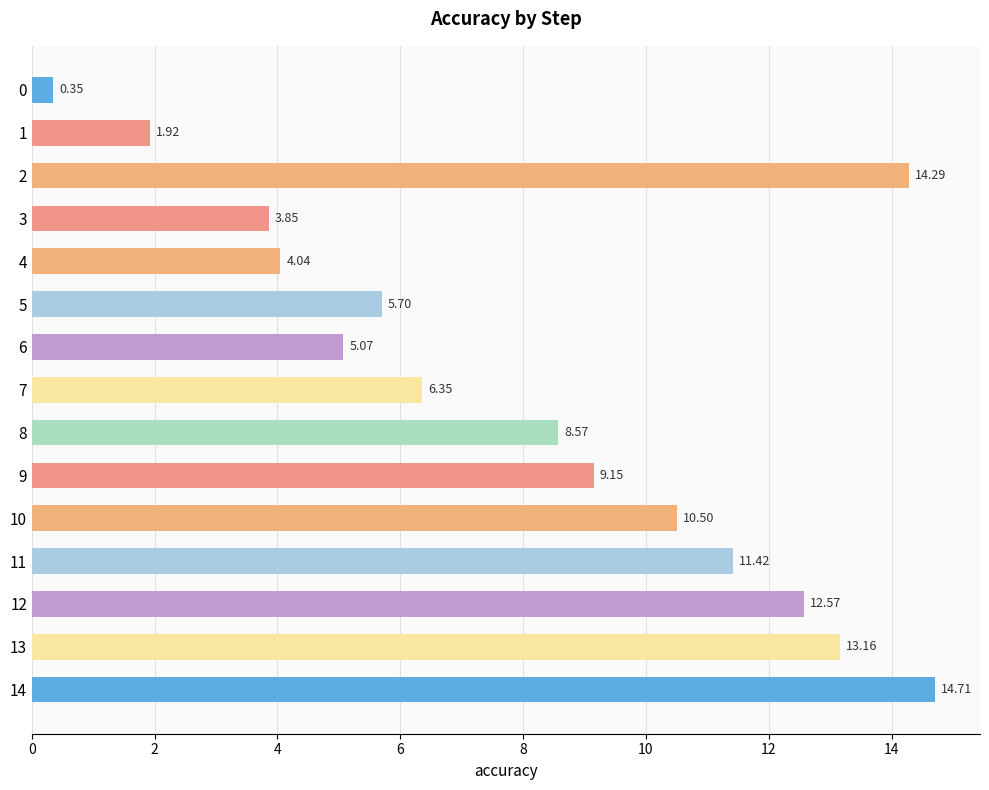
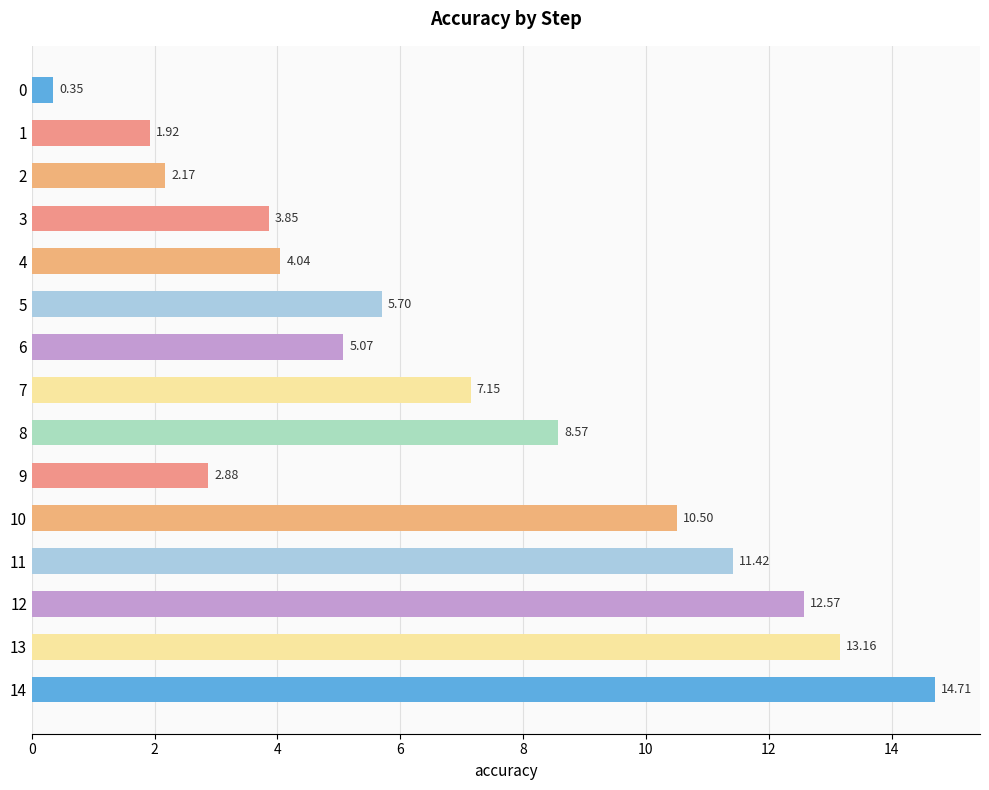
2: 14.29 -> 2.17
7: 6.35 -> 7.15
9: 9.15 -> 2.88
